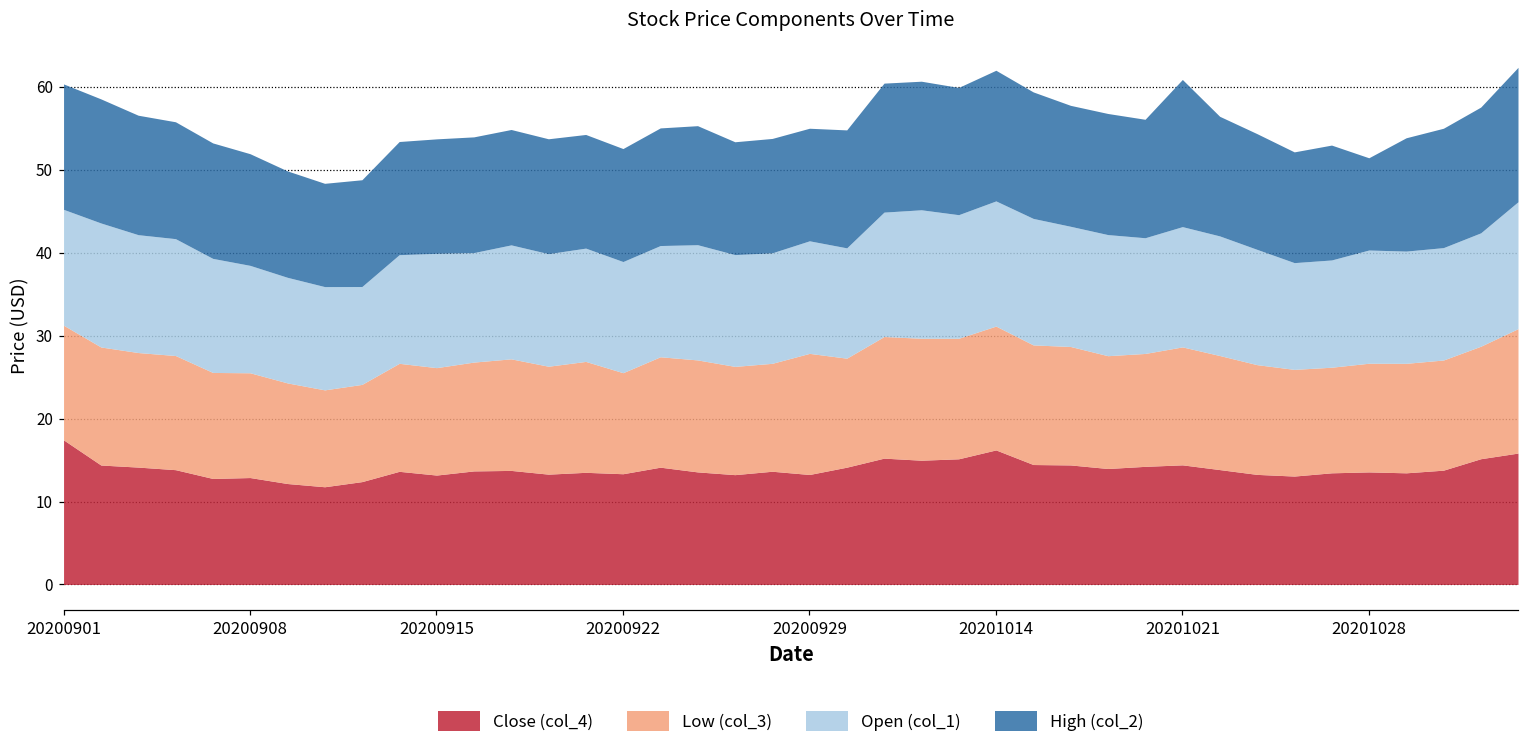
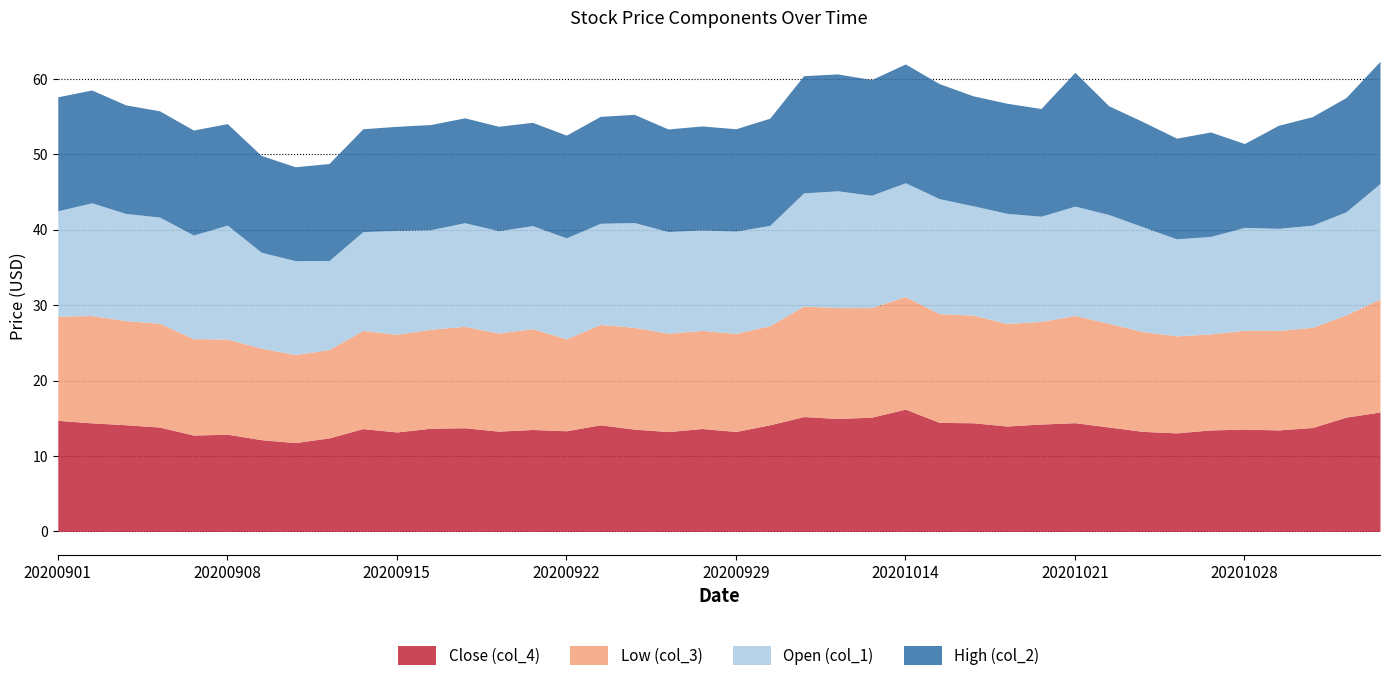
Close (col_4), 20200901: 17 -> 15
Open (col_1), 20200908: 13 -> 15
Low (col_3), 20200929: 15 -> 13
